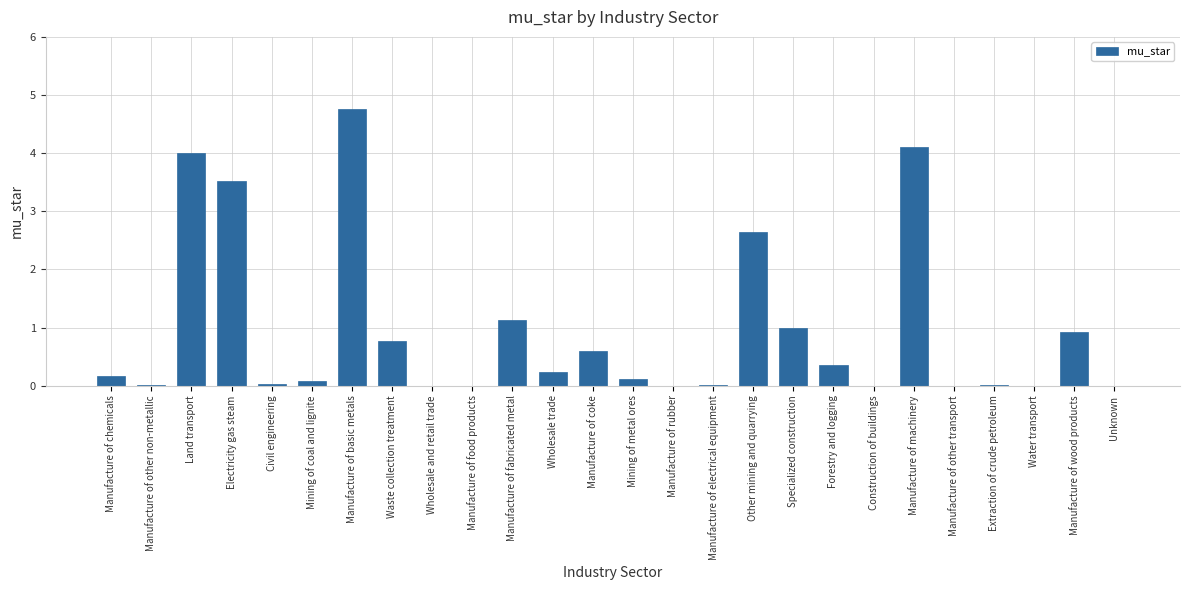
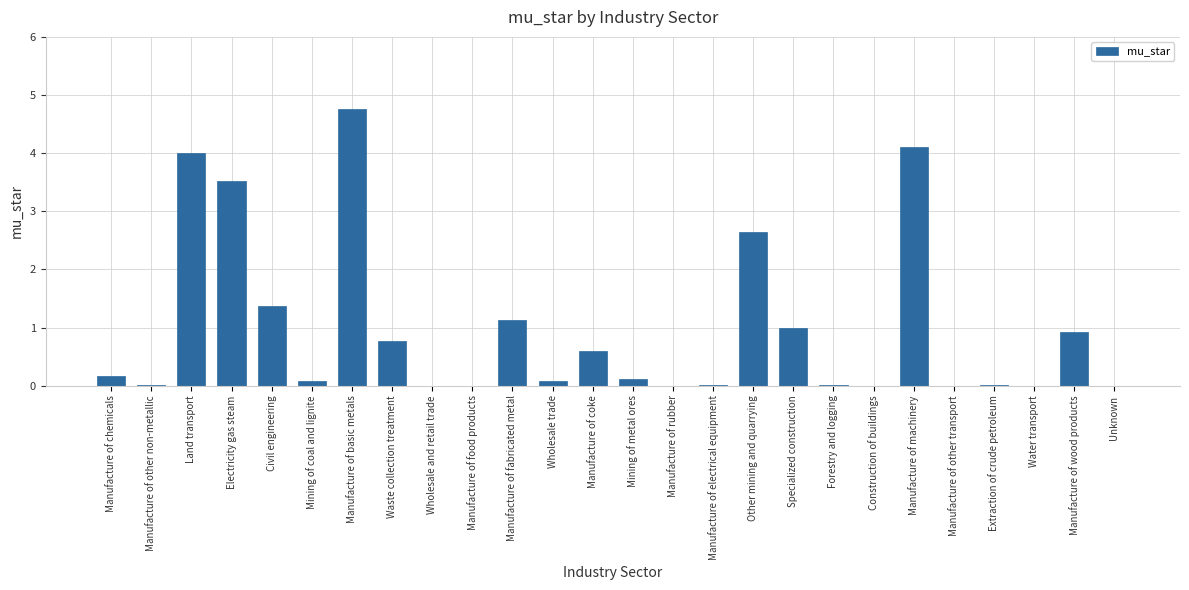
Civil engineering: 0.0 -> 1.4
Wholesale trade: 0.2 -> 0.1
Forestry and logging: 0.4 -> 0.0
